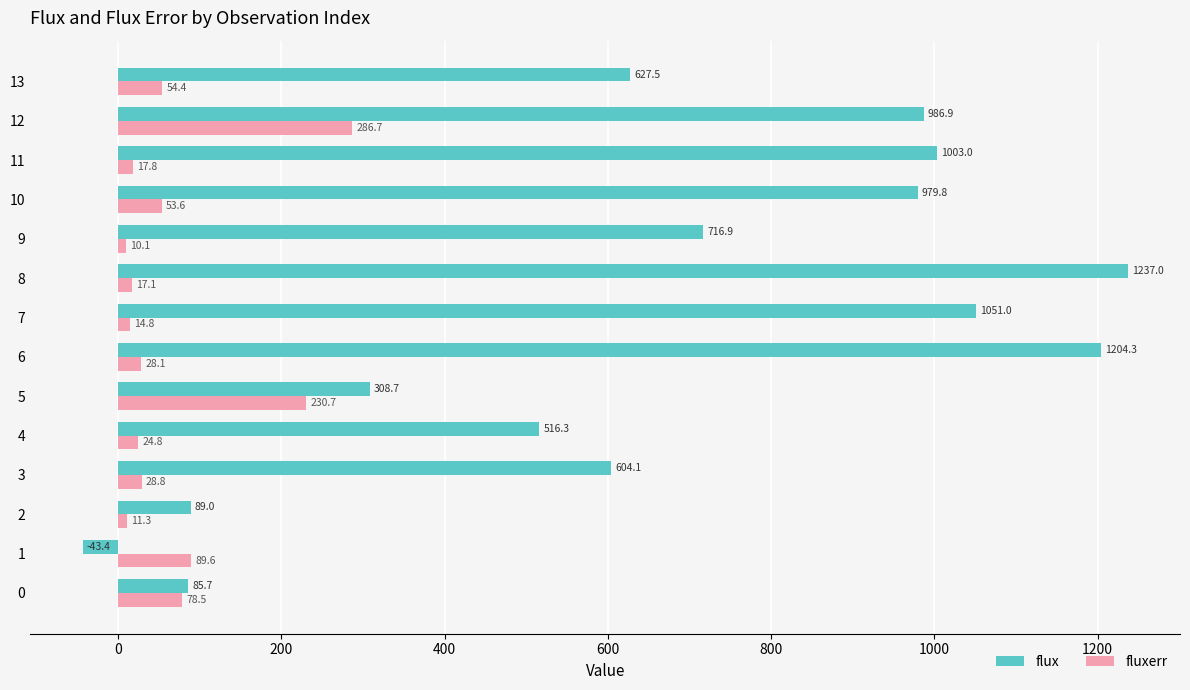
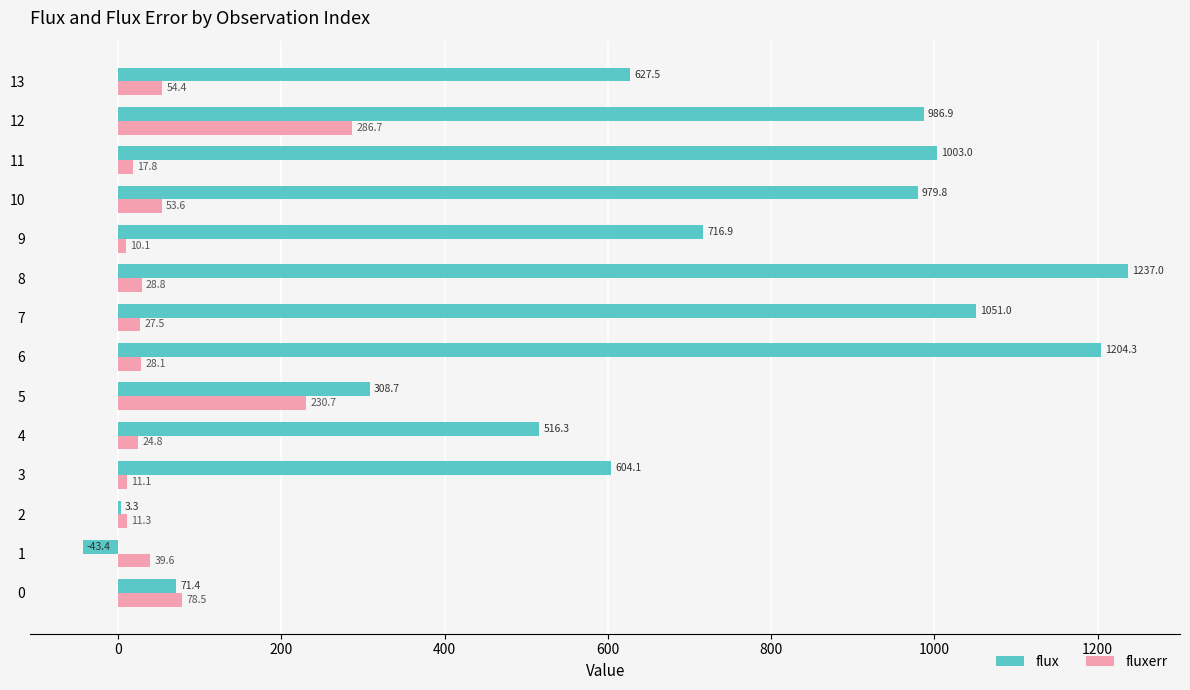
fluxerr, 8: 17.1 -> 28.8
fluxerr, 7: 14.8 -> 27.5
fluxerr, 3: 28.8 -> 11.1
flux, 2: 89.0 -> 3.3
fluxerr, 1: 89.6 -> 39.6
flux, 0: 85.7 -> 71.4
